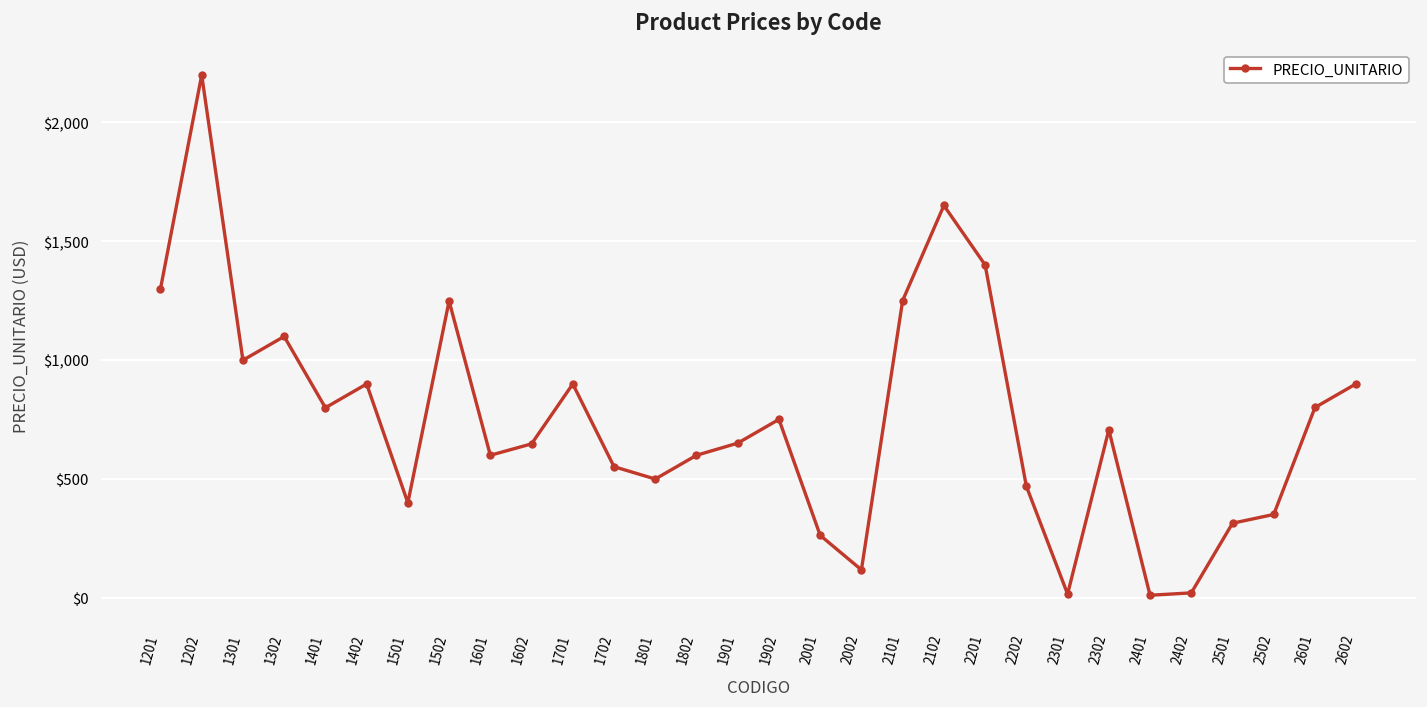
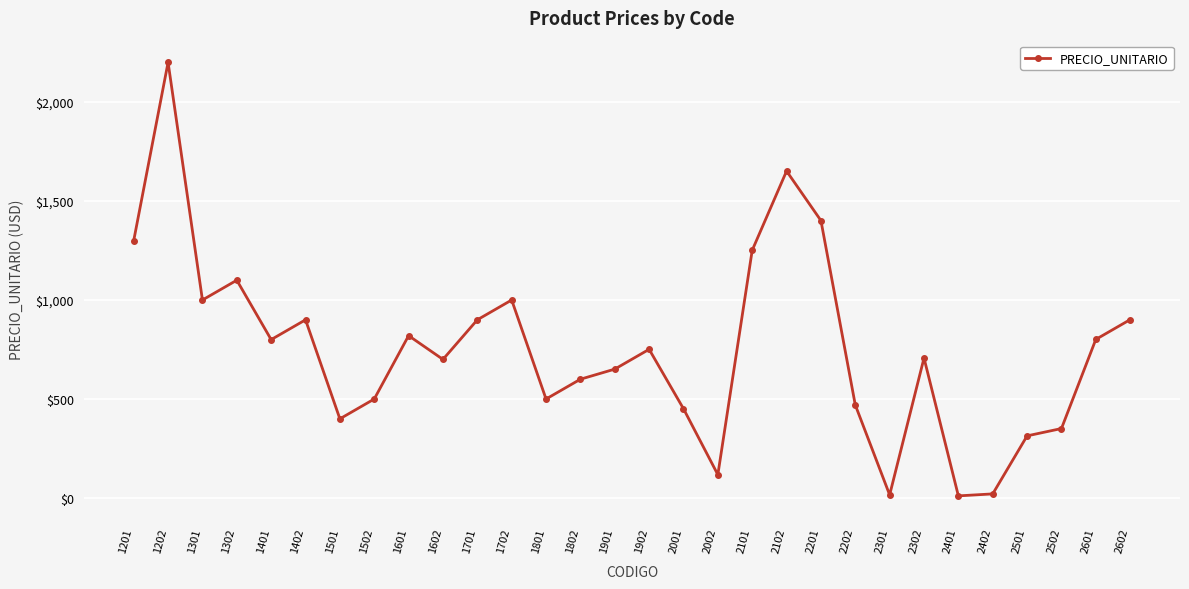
1502: $1,250 -> $500
1601: $600 -> $820
1602: $650 -> $700
1702: $550 -> $1,000
2001: $260 -> $450
